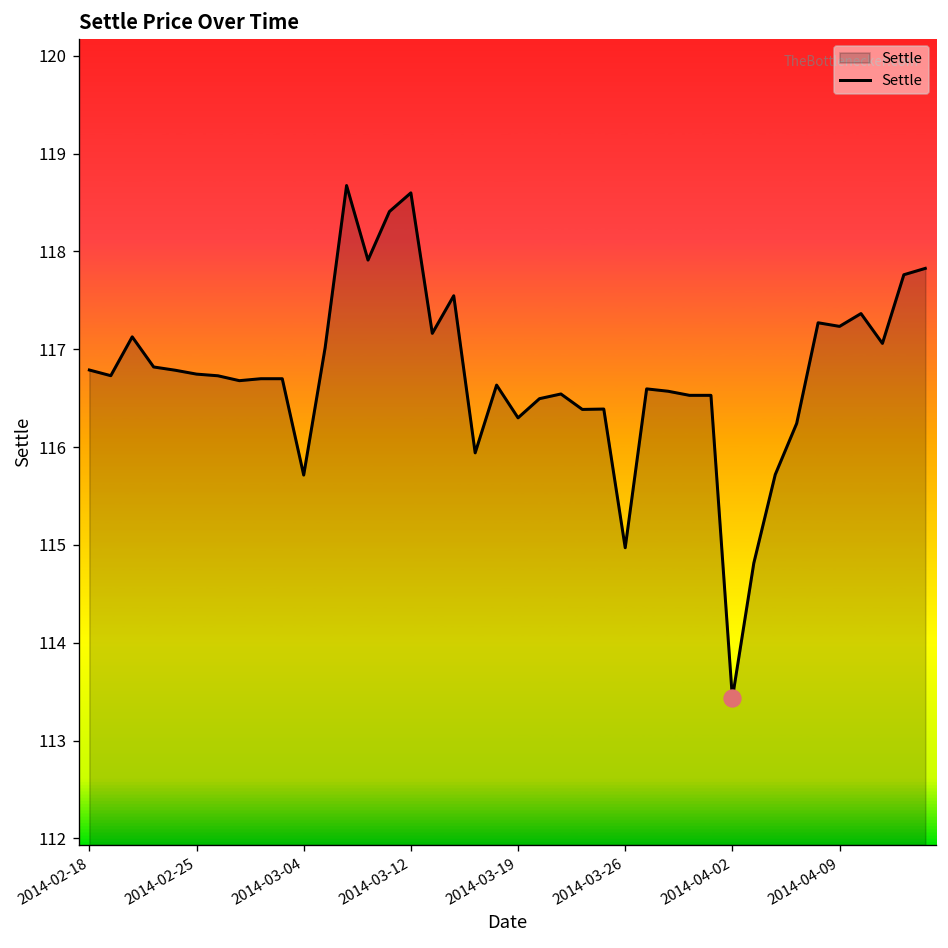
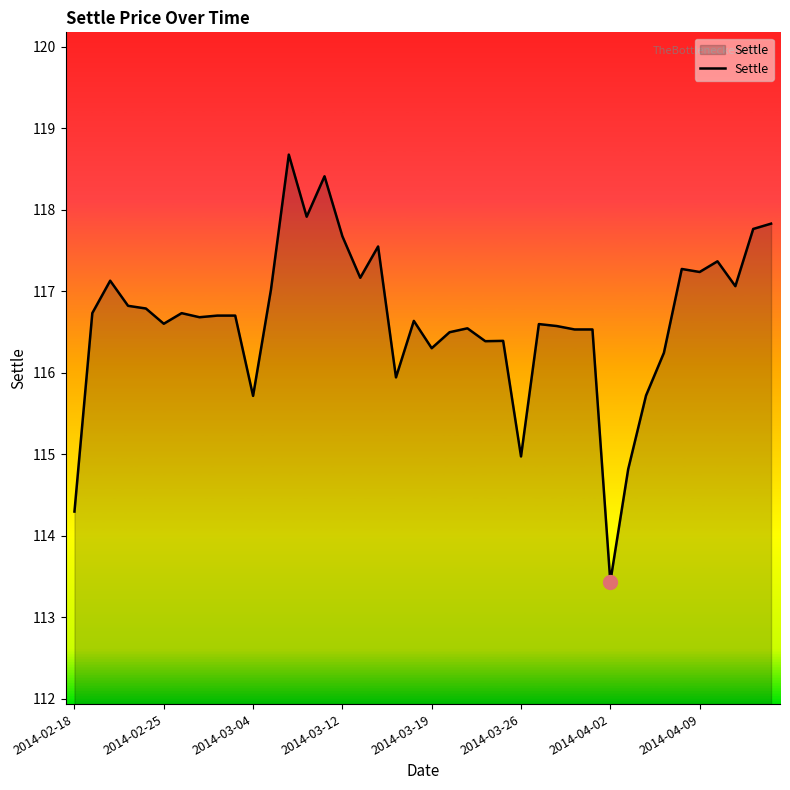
Settle, 2014-02-18: 116.8 -> 114.3
Settle, 2014-02-25: 116.7 -> 116.6
Settle, 2014-03-12: 118.6 -> 117.7
